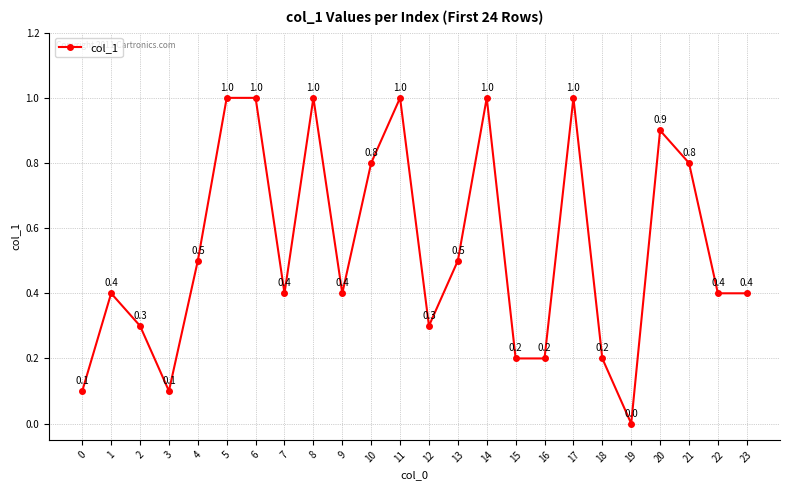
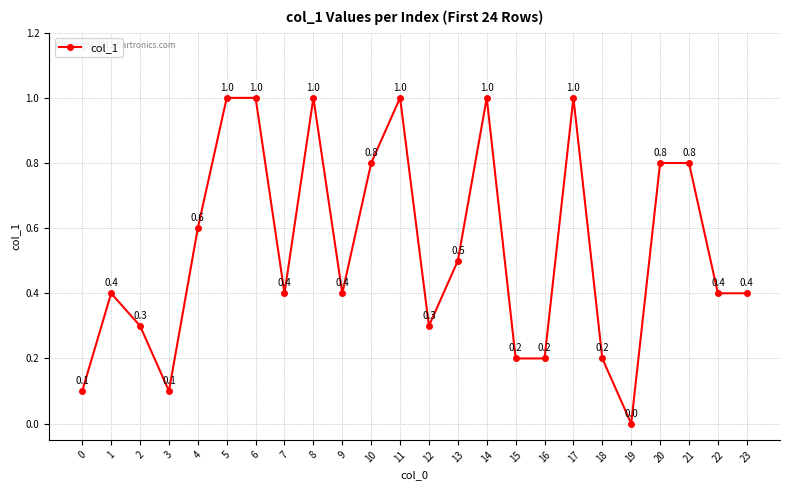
4: 0.5 -> 0.6
20: 0.9 -> 0.8
